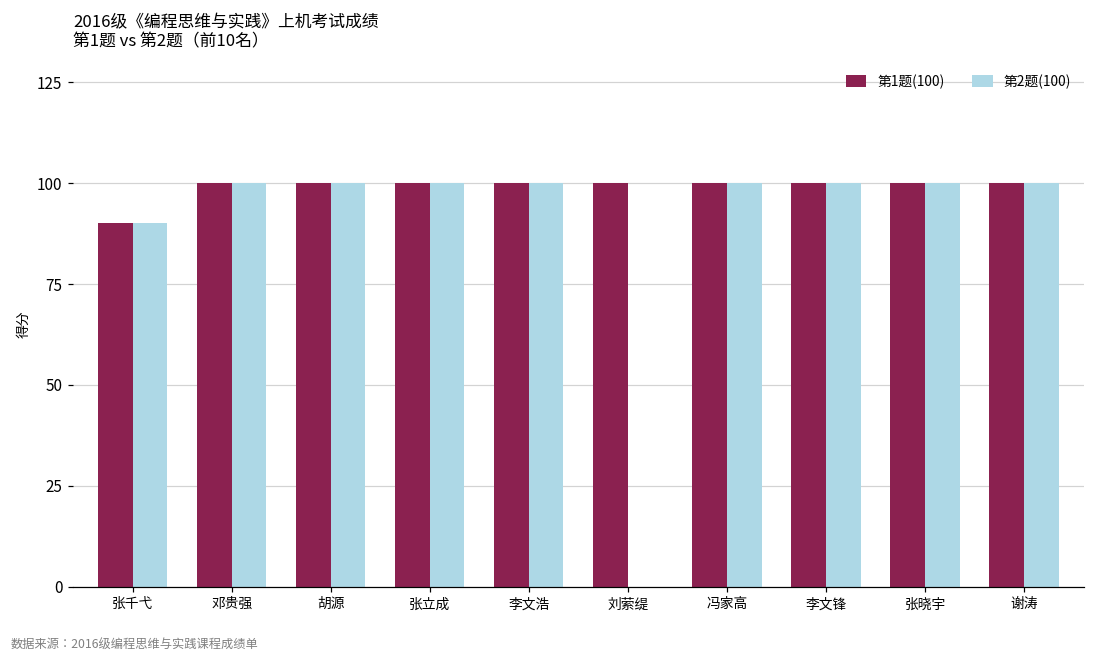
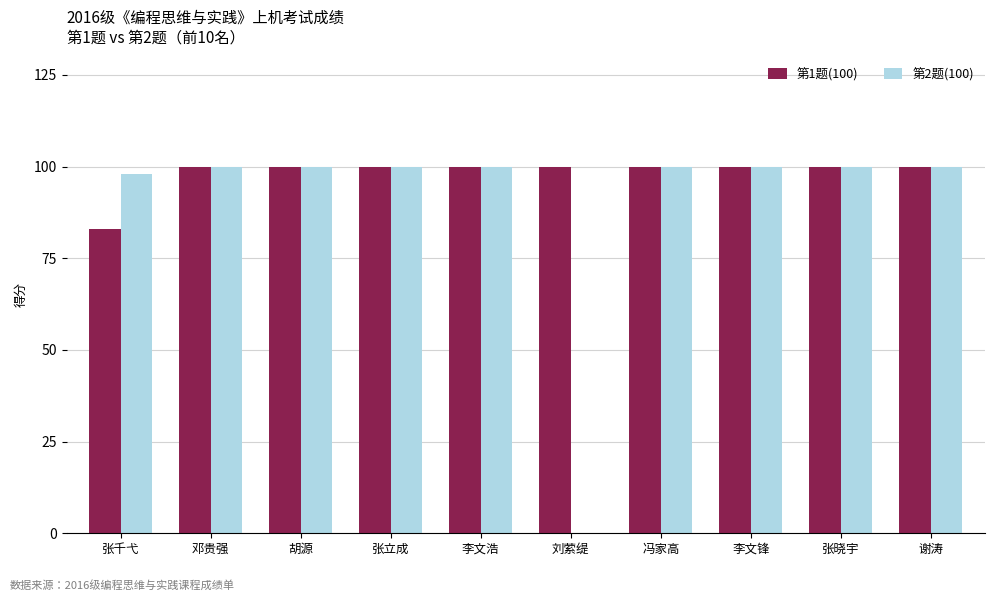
第1题(100), 张千弋: 90 -> 83
第2题(100), 张千弋: 90 -> 98
